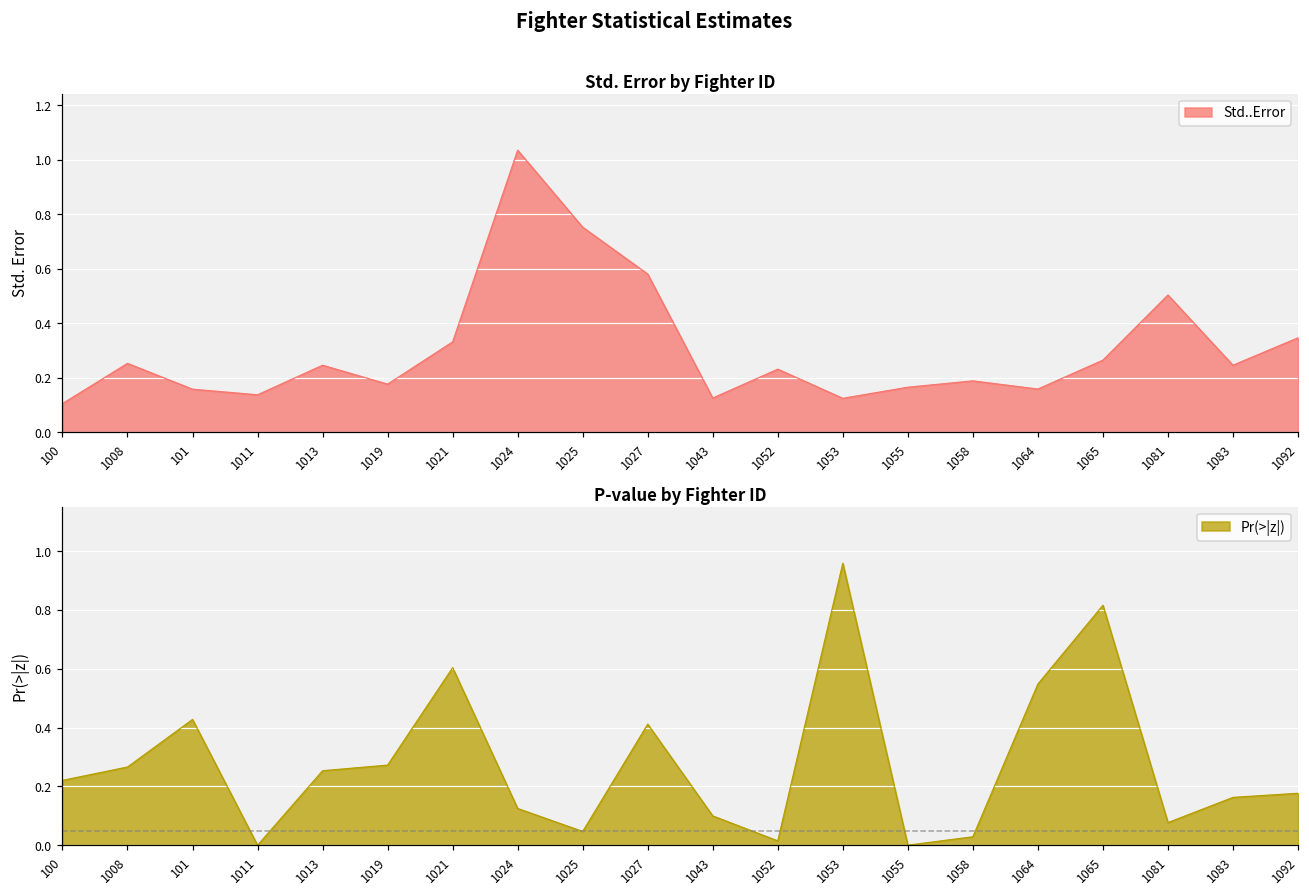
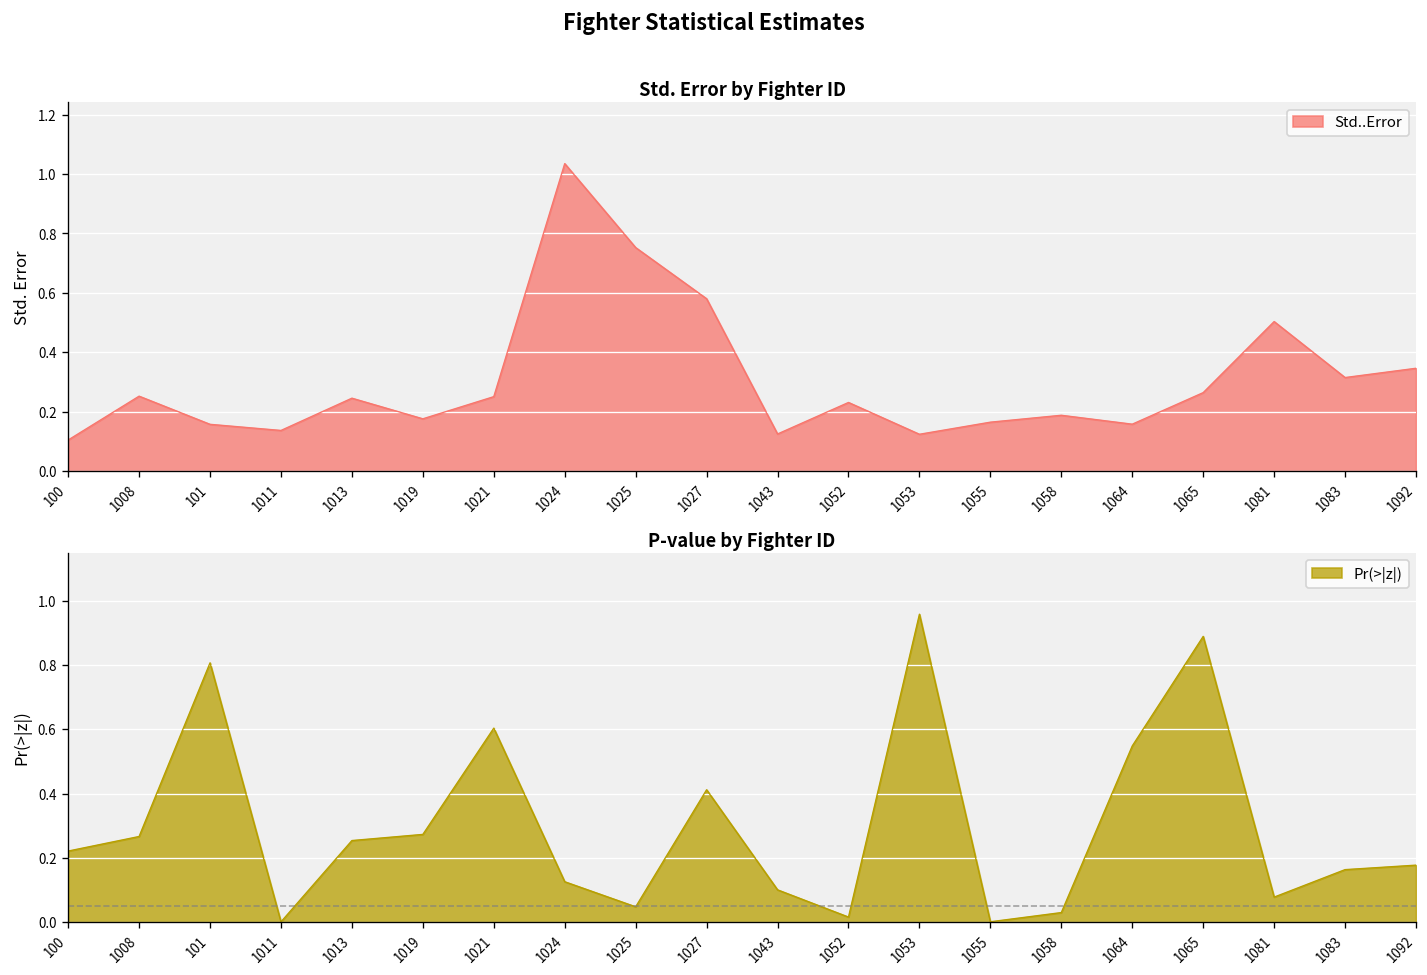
Std. Error by Fighter ID, 1021: 0.33 -> 0.25
Std. Error by Fighter ID, 1083: 0.25 -> 0.32
P-value by Fighter ID, 101: 0.43 -> 0.81
P-value by Fighter ID, 1065: 0.82 -> 0.89
